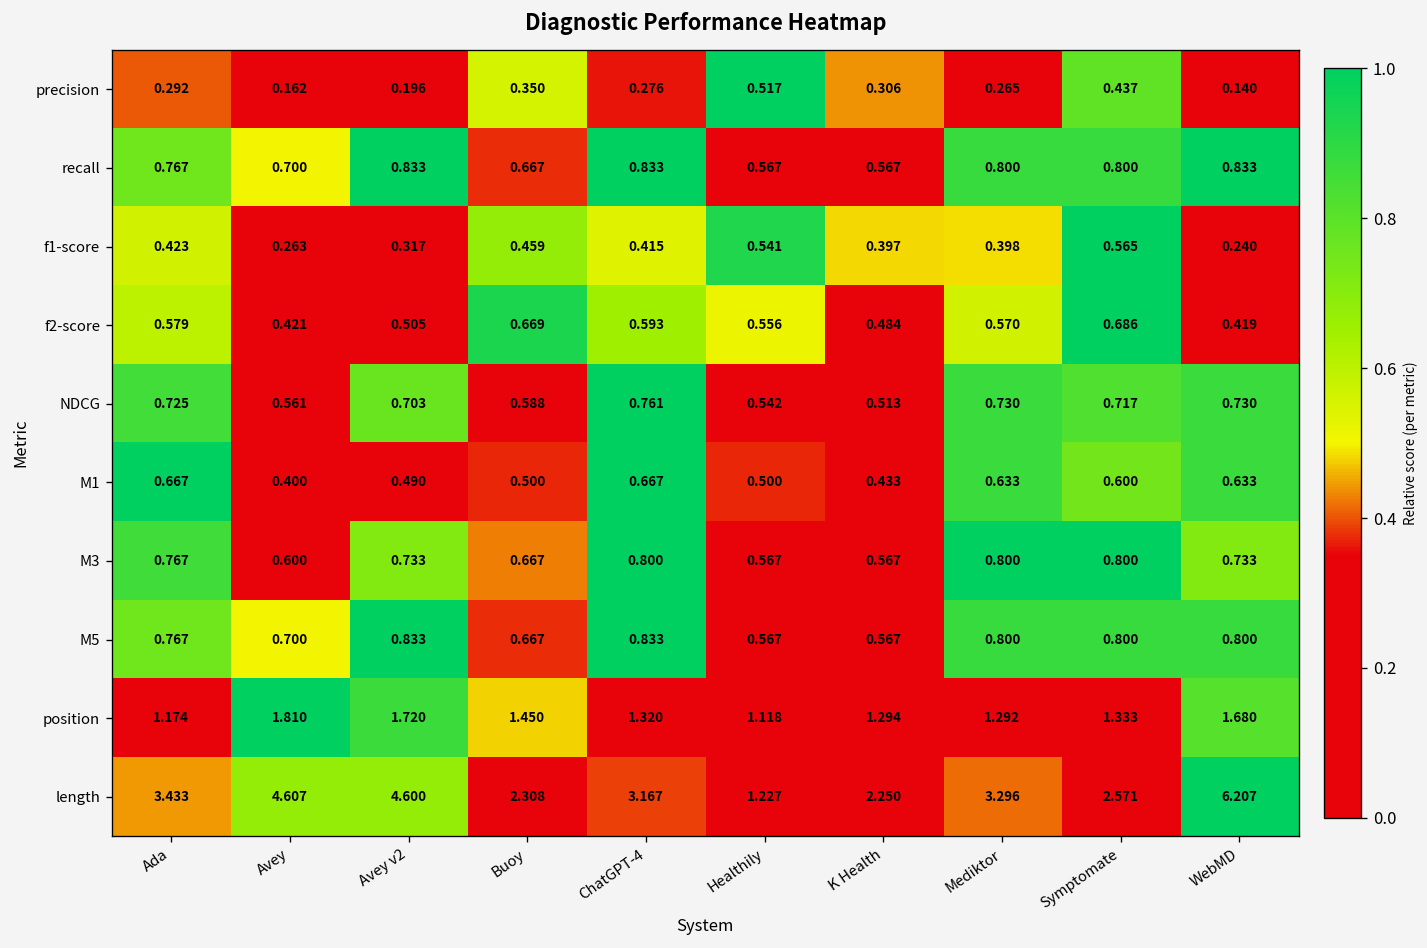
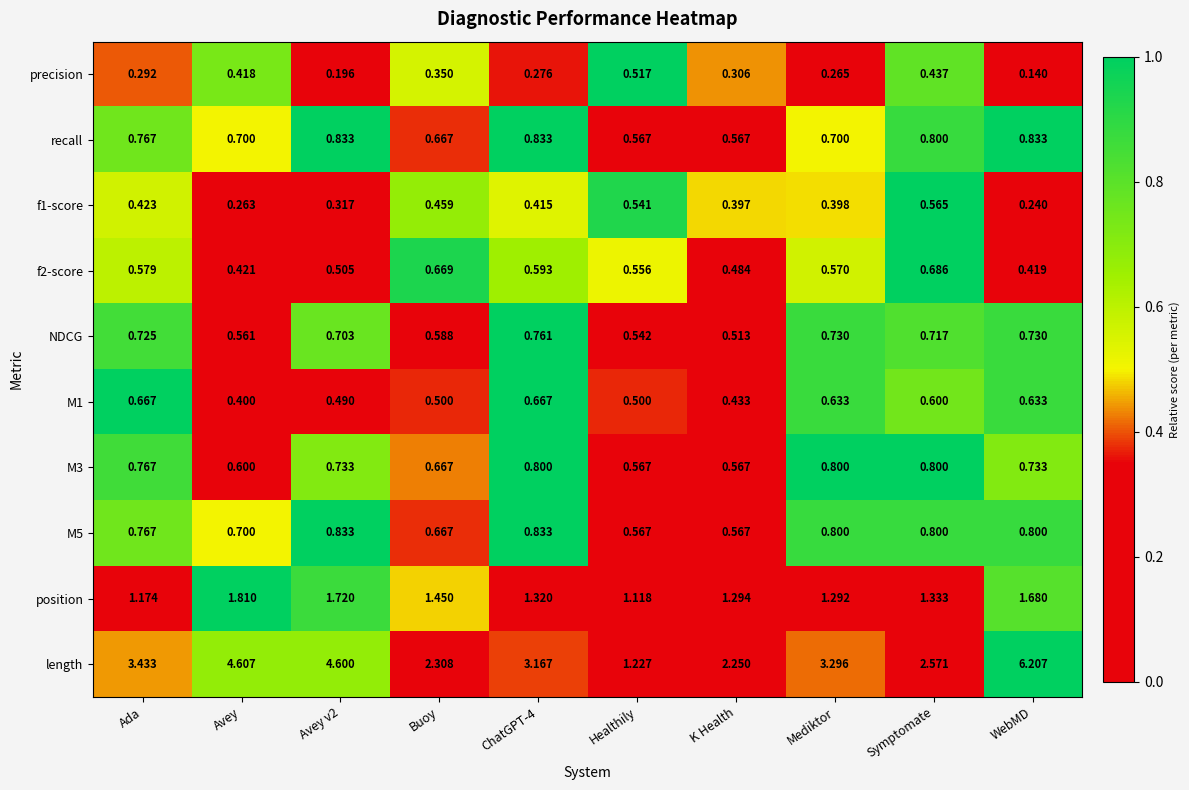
precision, Avey: 0.162 -> 0.418
recall, Mediktor: 0.800 -> 0.700
